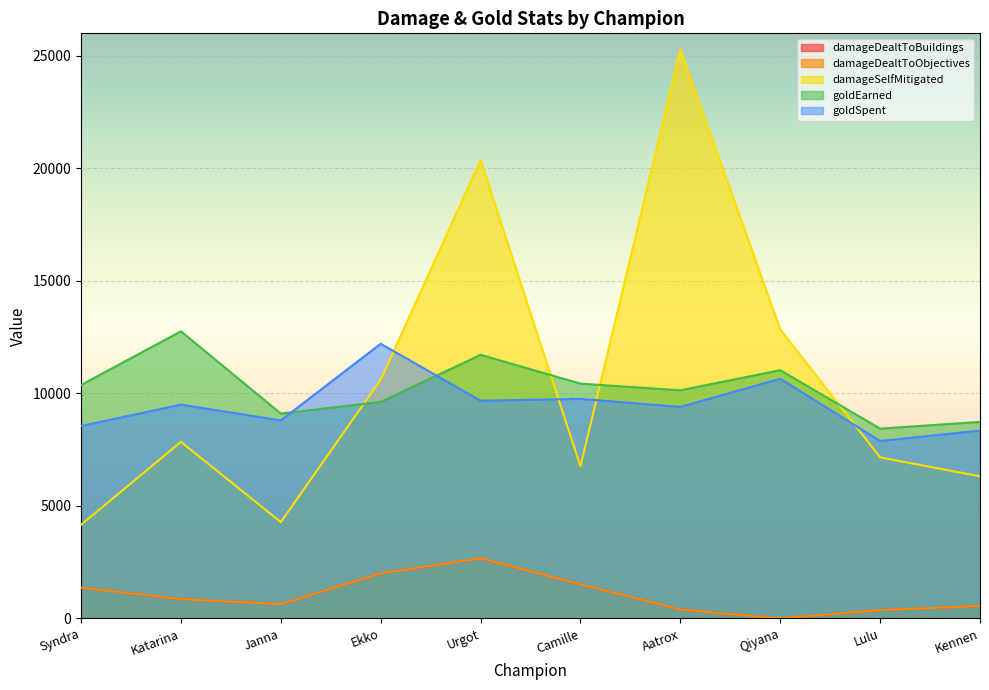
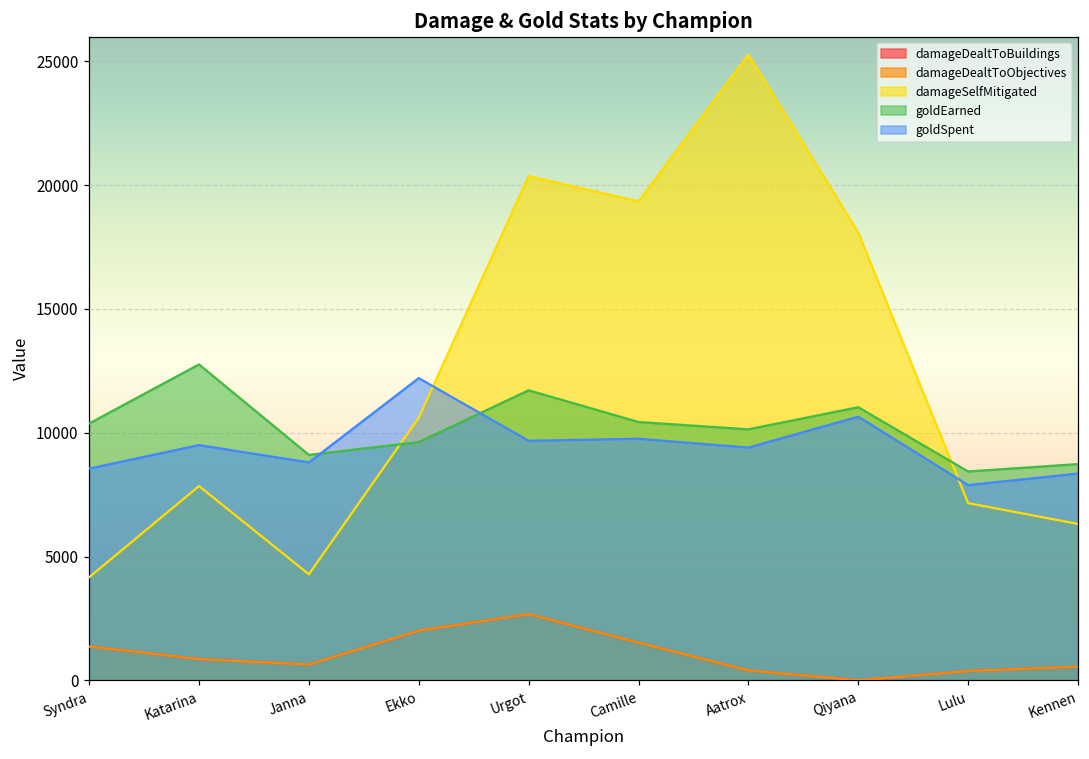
damageSelfMitigated, Camille: 6800 -> 19300
damageSelfMitigated, Qiyana: 12800 -> 18100
